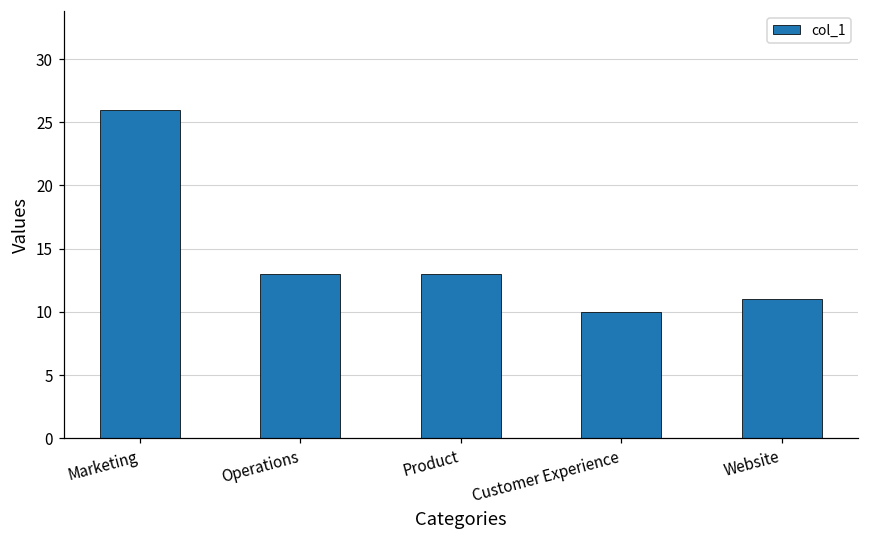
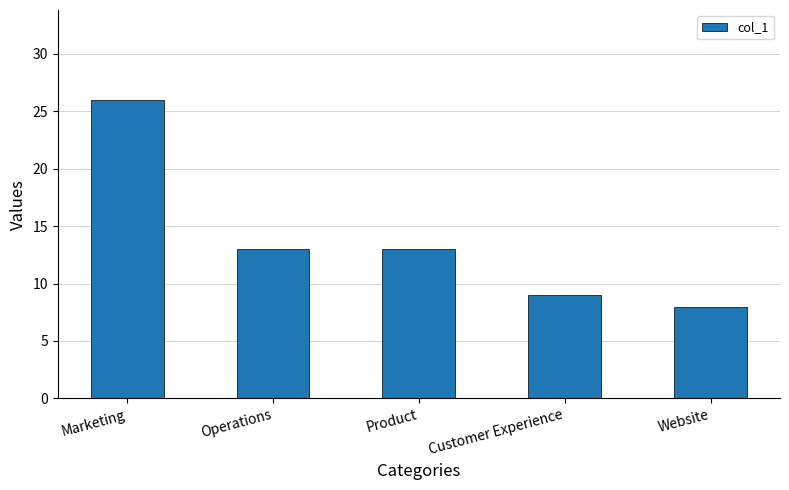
Customer Experience: 10 -> 9
Website: 11 -> 8
